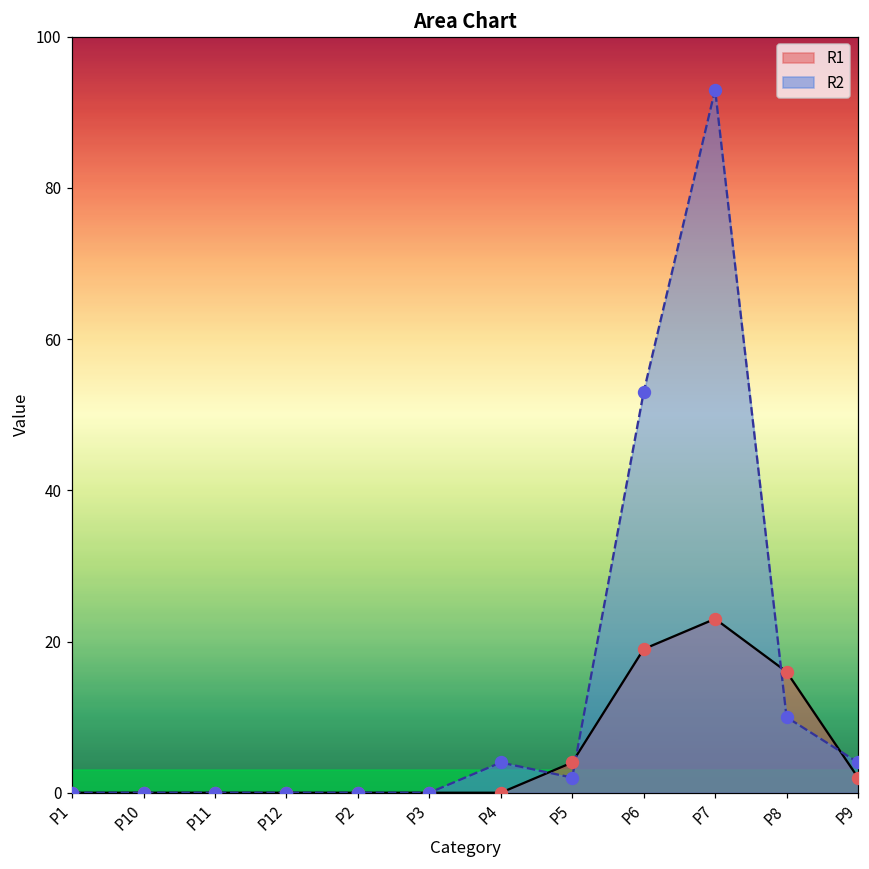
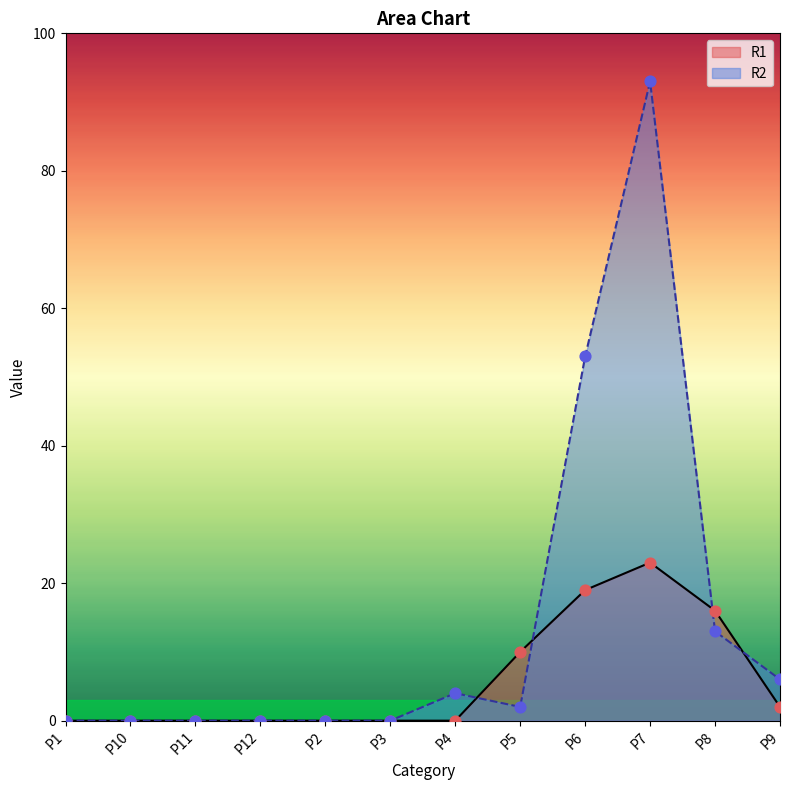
R1, P5: 4 -> 10
R2, P8: 10 -> 13
R2, P9: 4 -> 6
